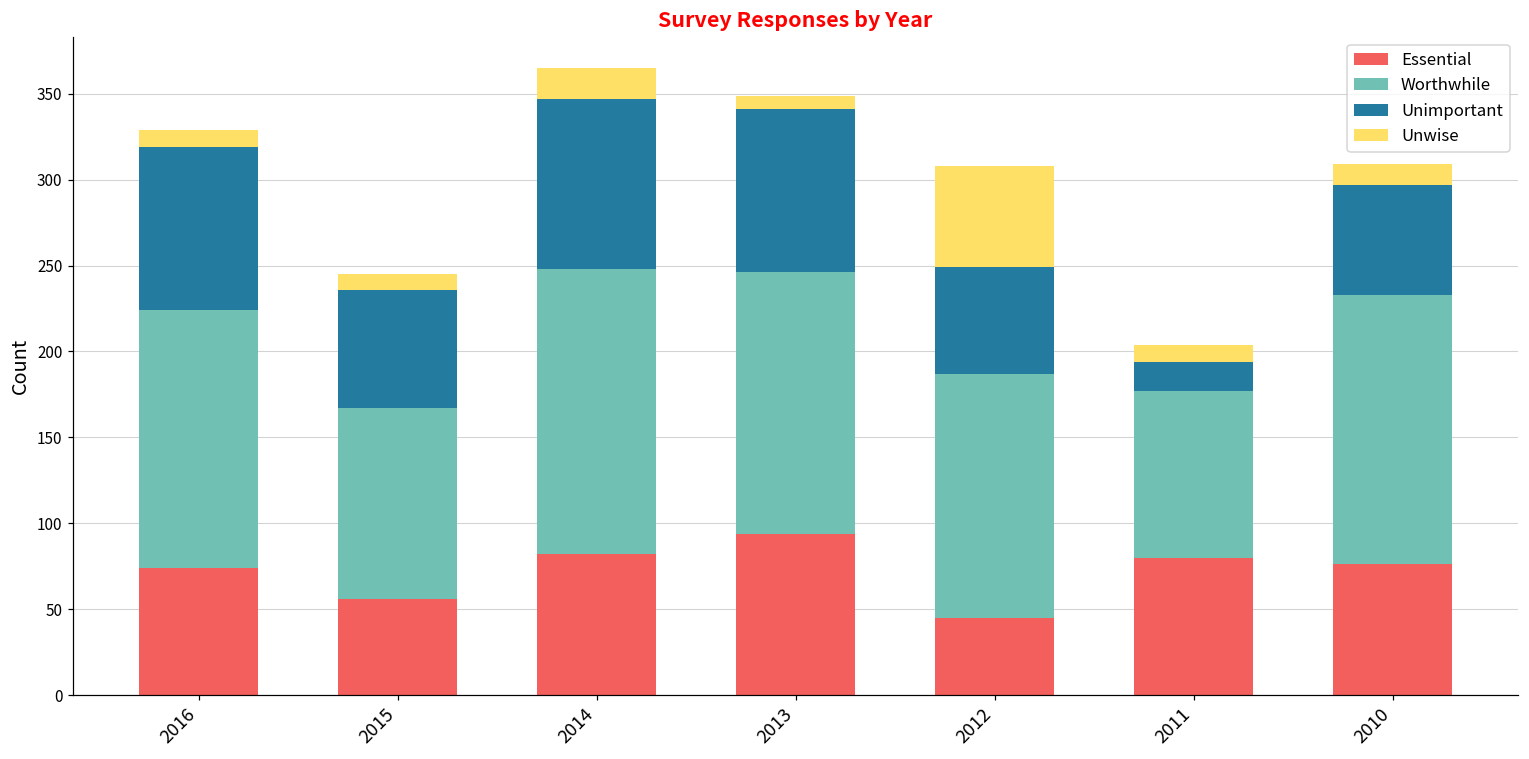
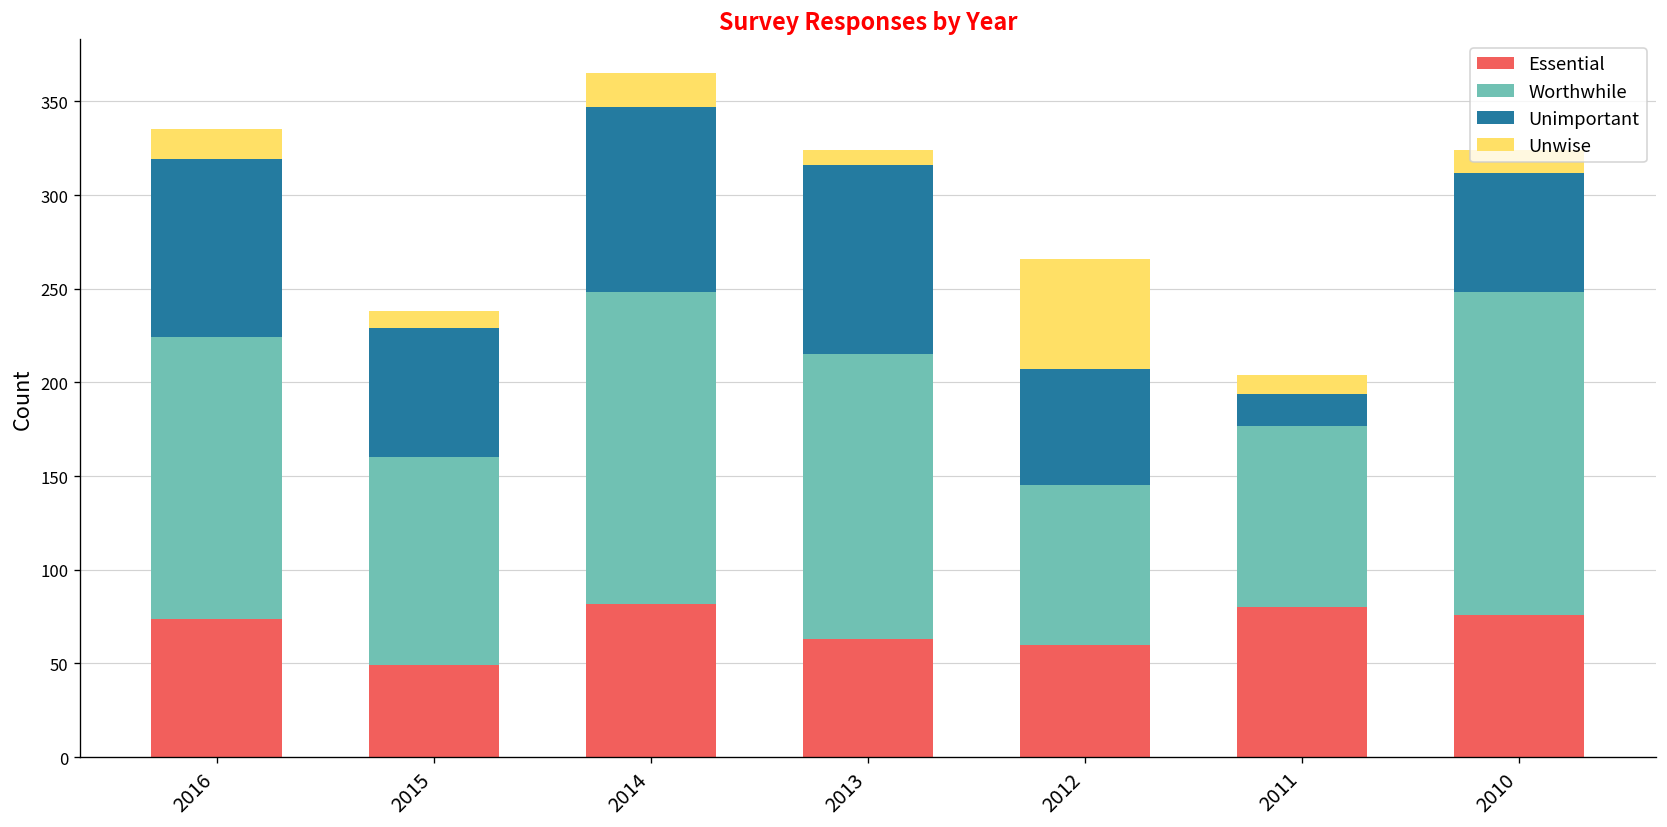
Unwise, 2016: 10 -> 16
Essential, 2015: 56 -> 49
Essential, 2013: 94 -> 63
Unimportant, 2013: 95 -> 101
Essential, 2012: 45 -> 60
Worthwhile, 2012: 142 -> 85
Worthwhile, 2010: 157 -> 172
